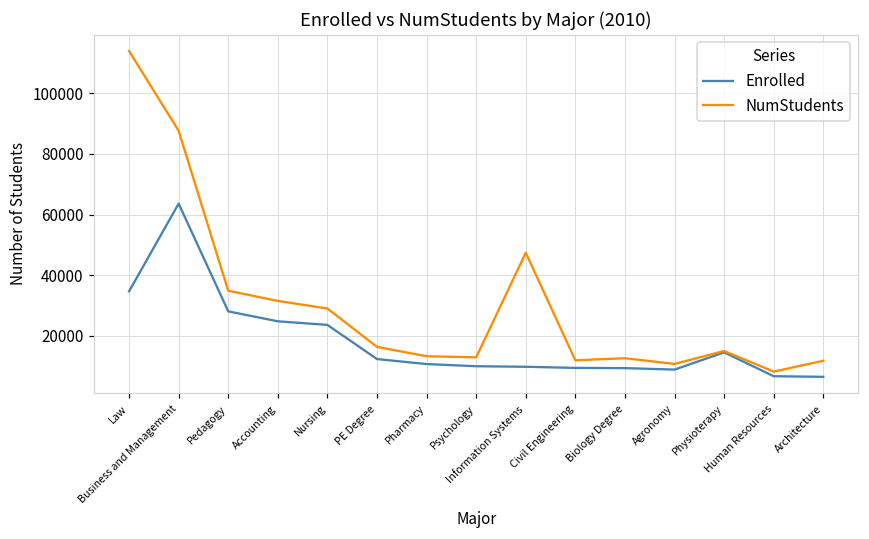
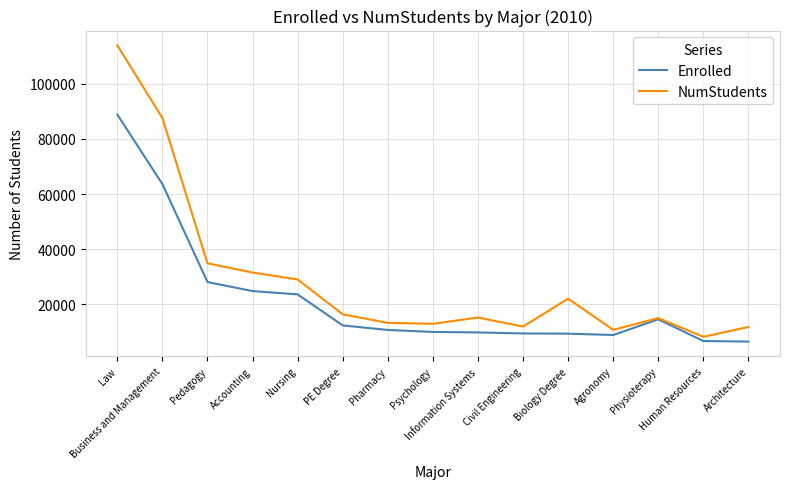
Enrolled, Law: 35000 -> 89000
NumStudents, Information Systems: 47000 -> 15000
NumStudents, Biology Degree: 13000 -> 22000
